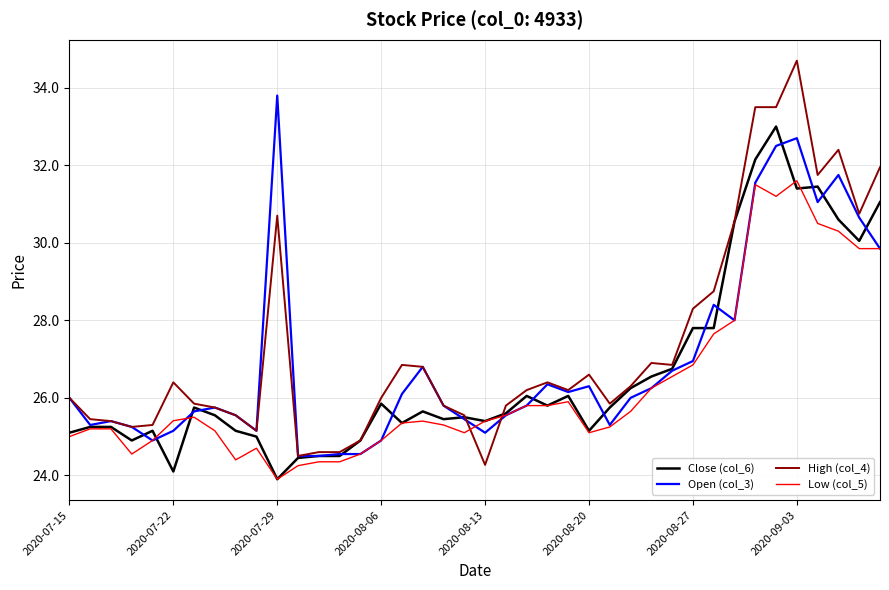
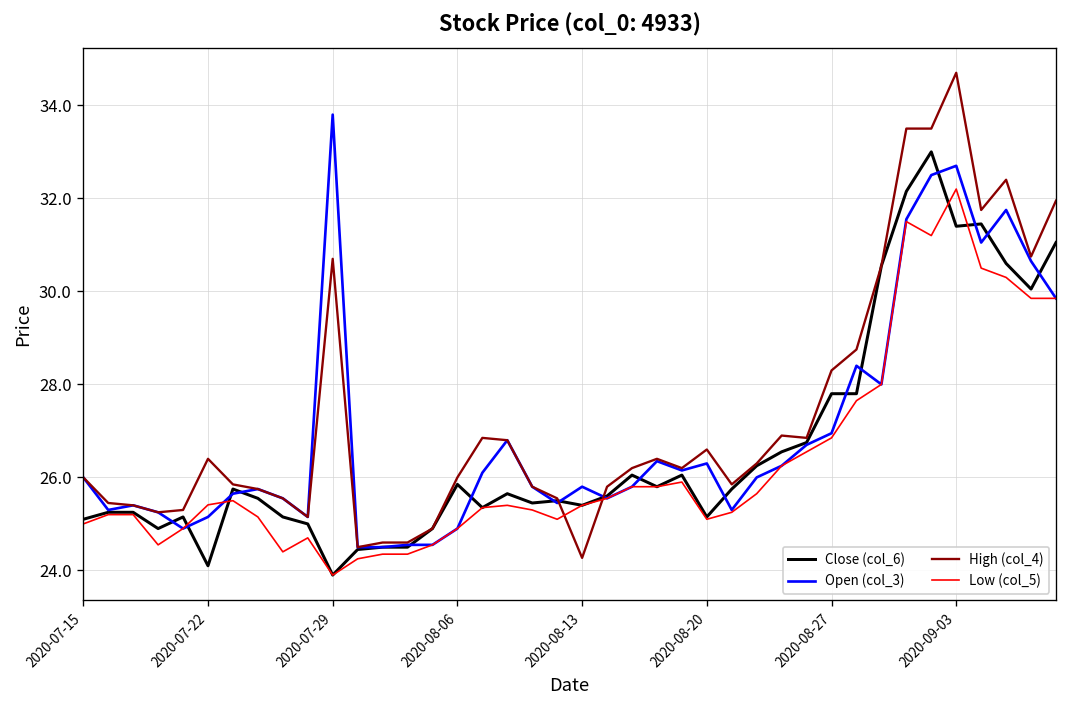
Open (col_3), 2020-08-13: 25.1 -> 25.8
Low (col_5), 2020-09-03: 31.6 -> 32.2
